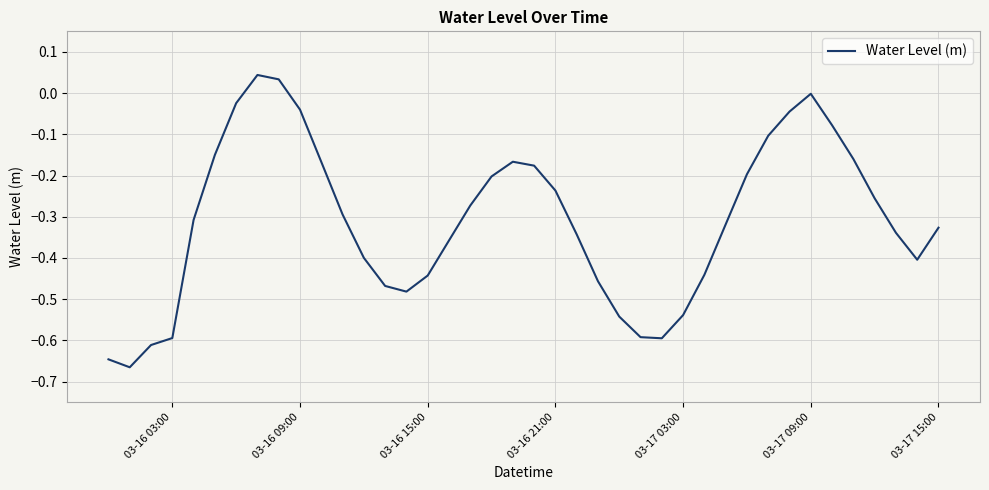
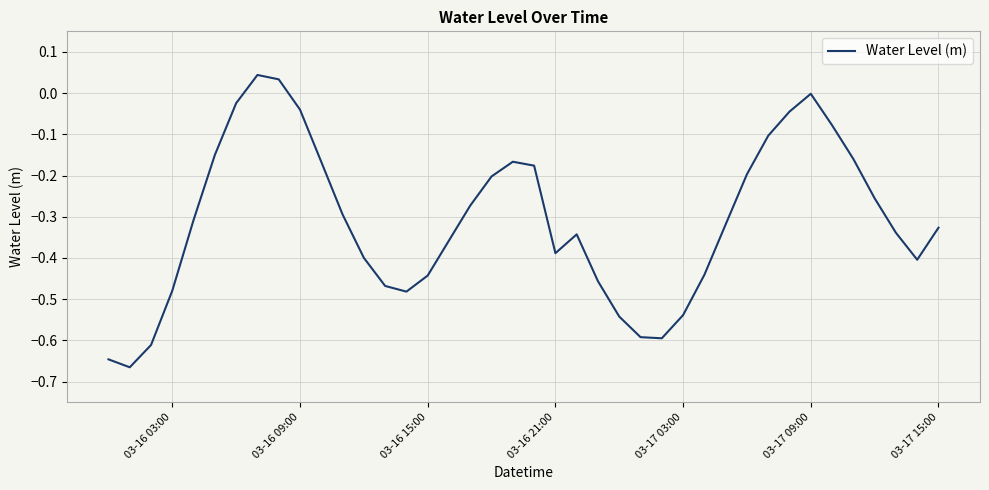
03-16 03:00: -0.59 -> -0.48
03-16 21:00: -0.24 -> -0.39
